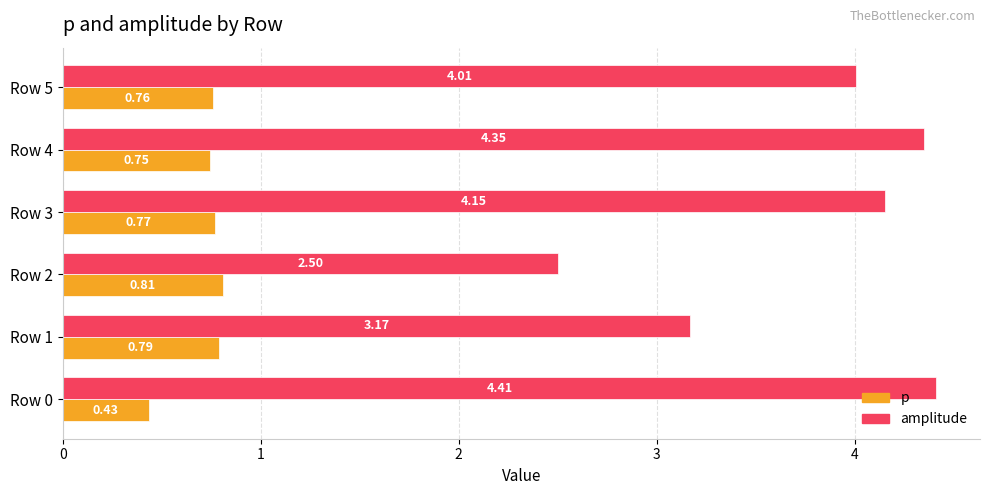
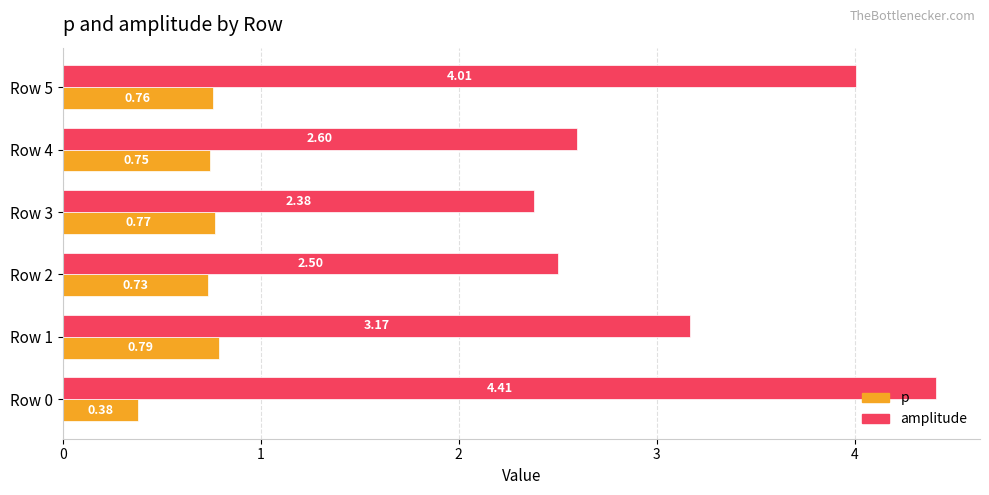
amplitude, Row 4: 4.35 -> 2.60
amplitude, Row 3: 4.15 -> 2.38
p, Row 2: 0.81 -> 0.73
p, Row 0: 0.43 -> 0.38
